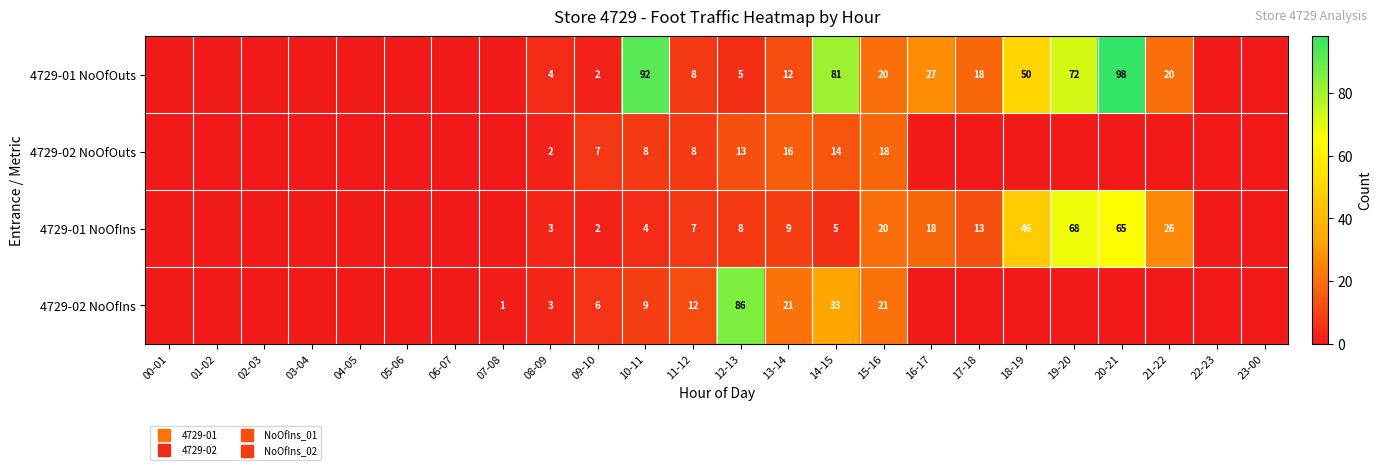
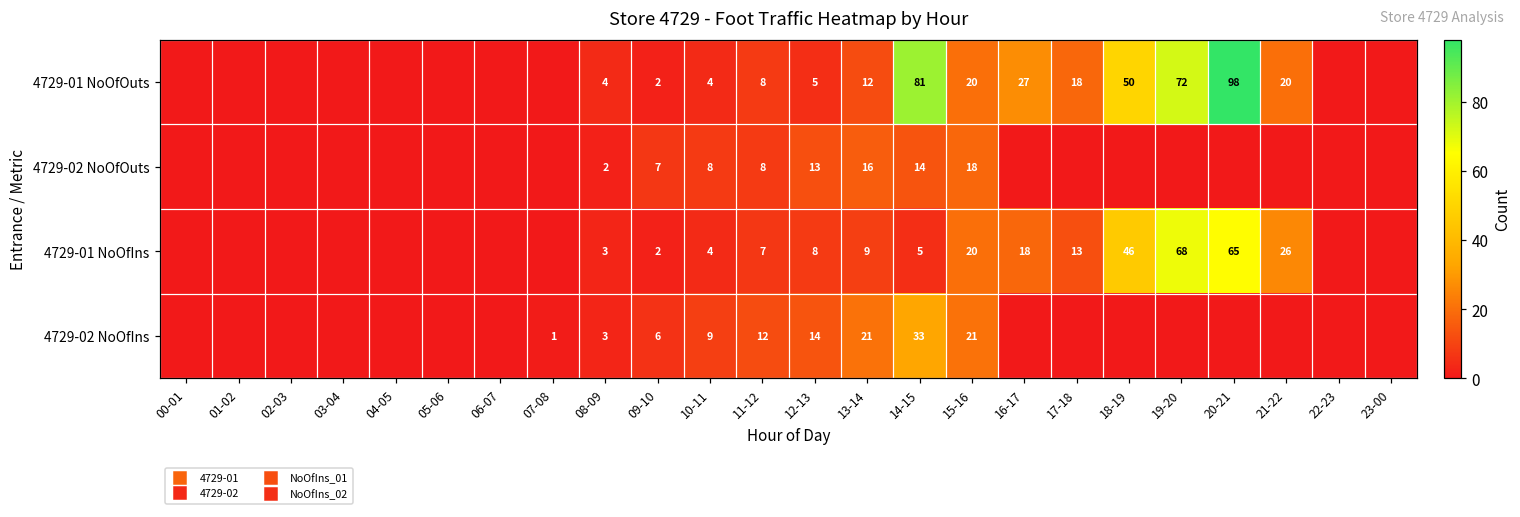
4729-01 NoOfOuts, 10-11: 92 -> 4
4729-02 NoOfIns, 12-13: 86 -> 14
